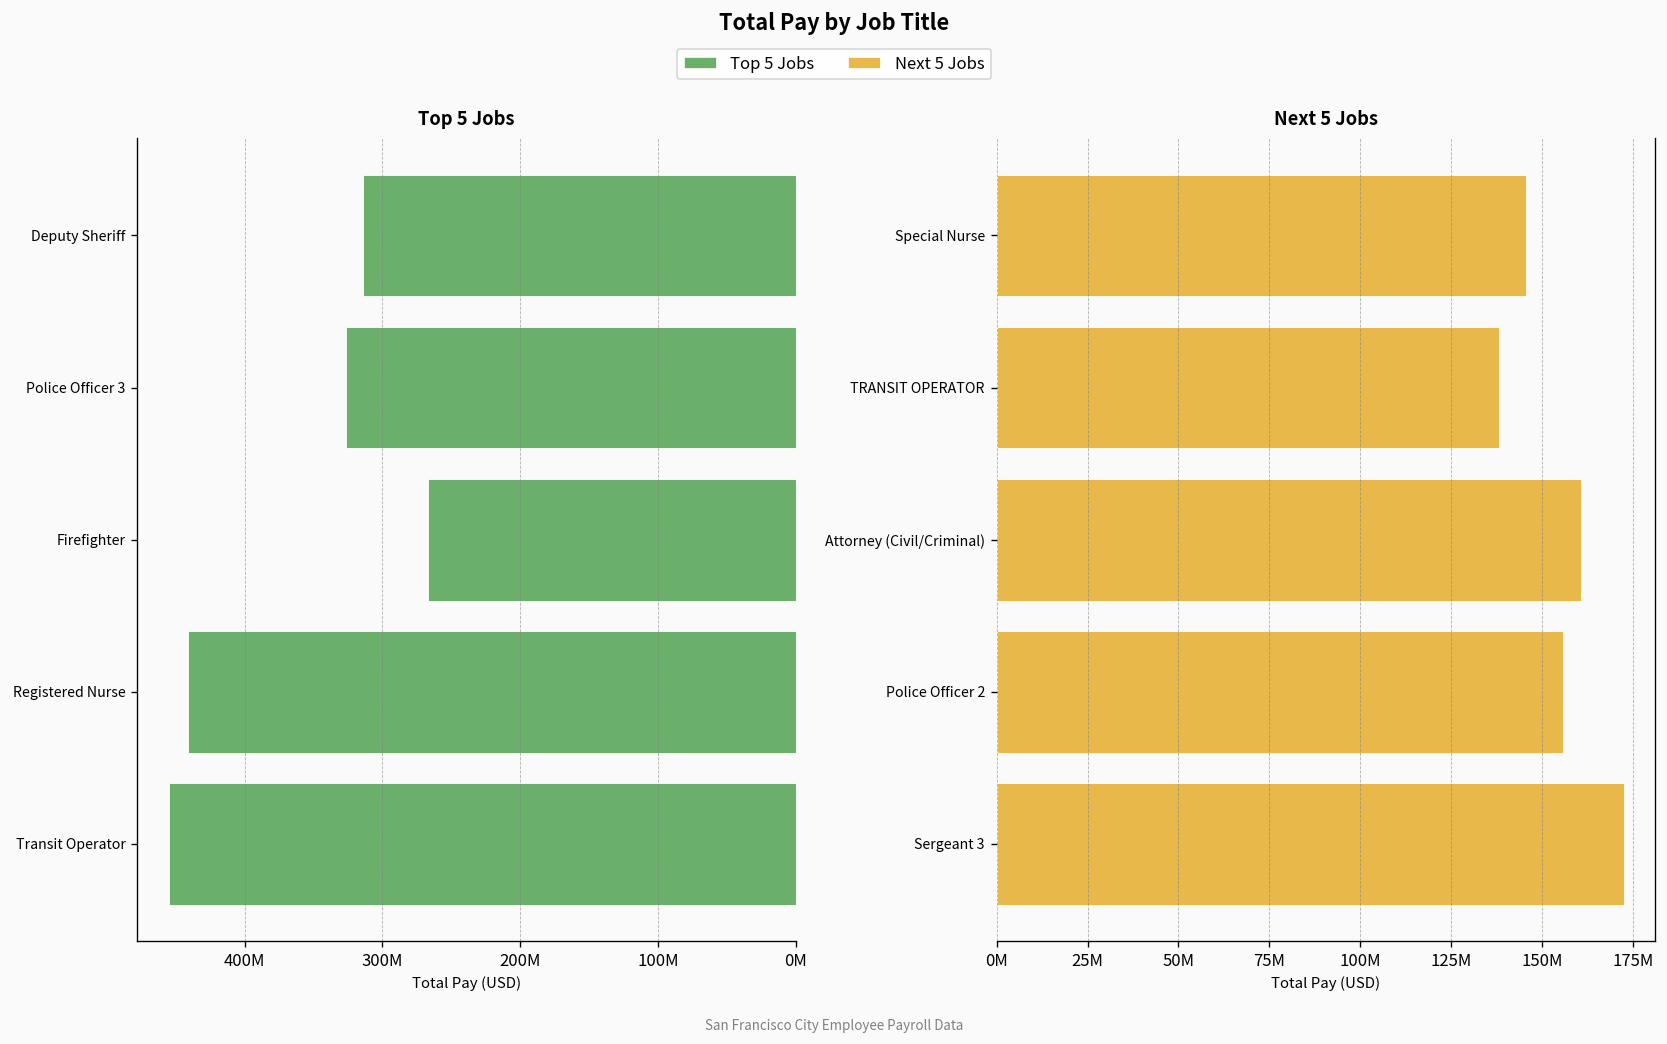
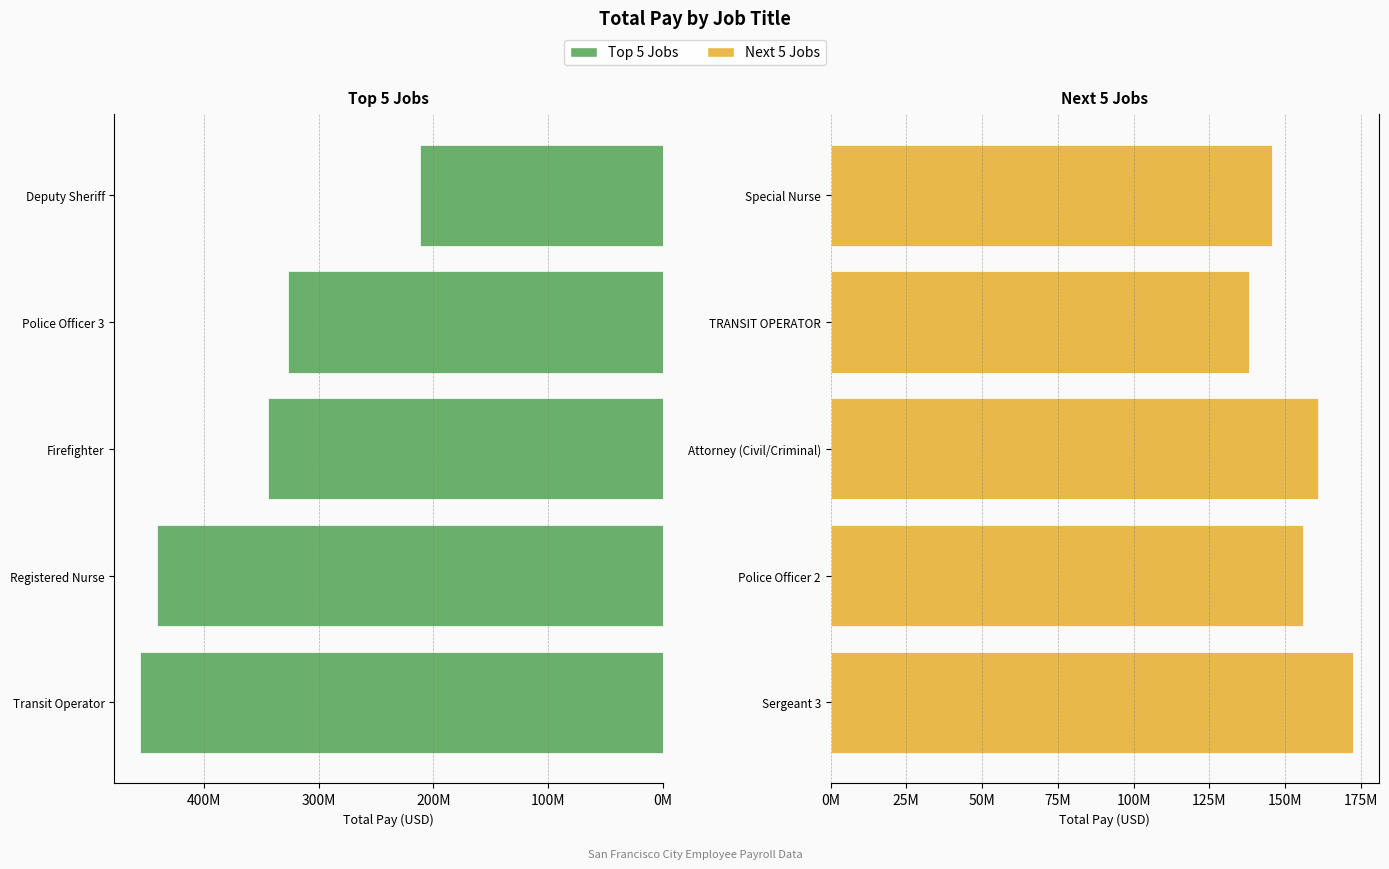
Top 5 Jobs, Deputy Sheriff: 314000000 -> 212000000
Top 5 Jobs, Firefighter: 267000000 -> 344000000
